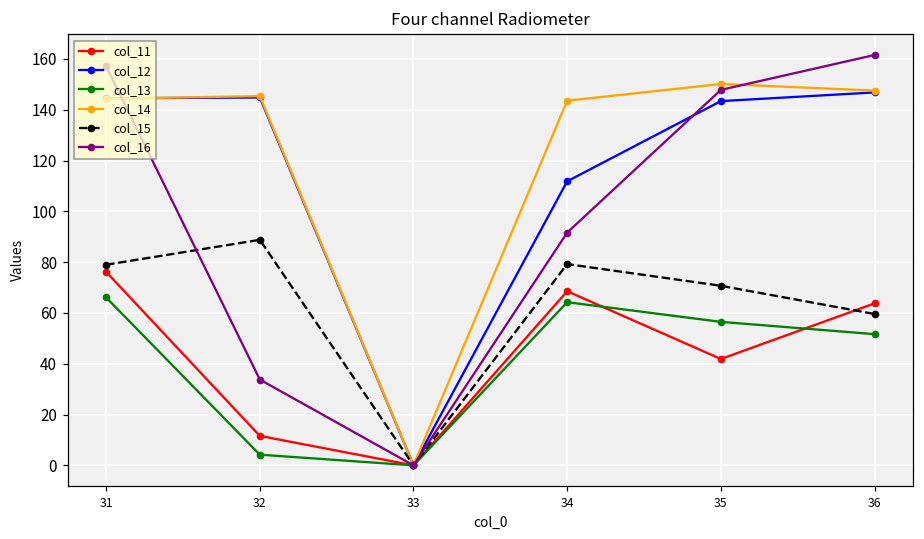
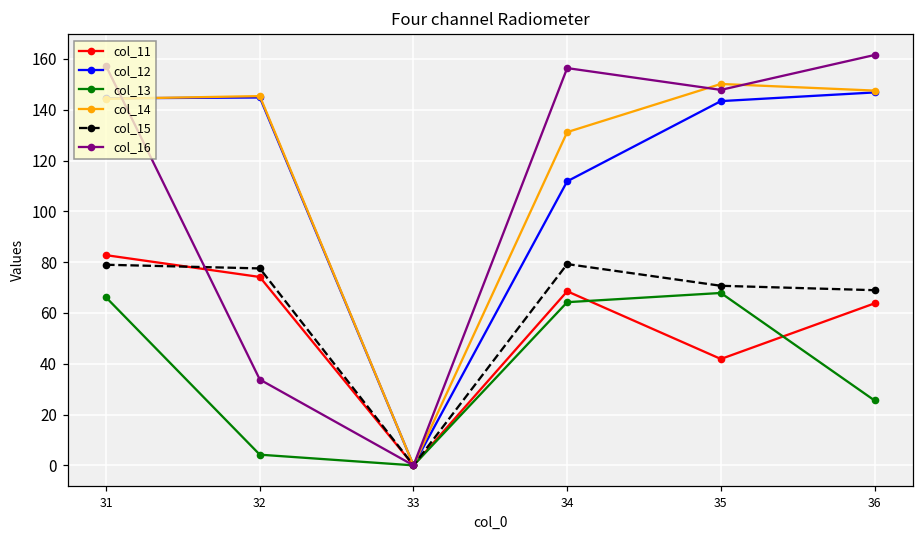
col_11, 31: 76 -> 83
col_11, 32: 12 -> 74
col_15, 32: 89 -> 78
col_14, 34: 144 -> 131
col_16, 34: 92 -> 156
col_13, 35: 56 -> 68
col_13, 36: 52 -> 26
col_15, 36: 60 -> 69
